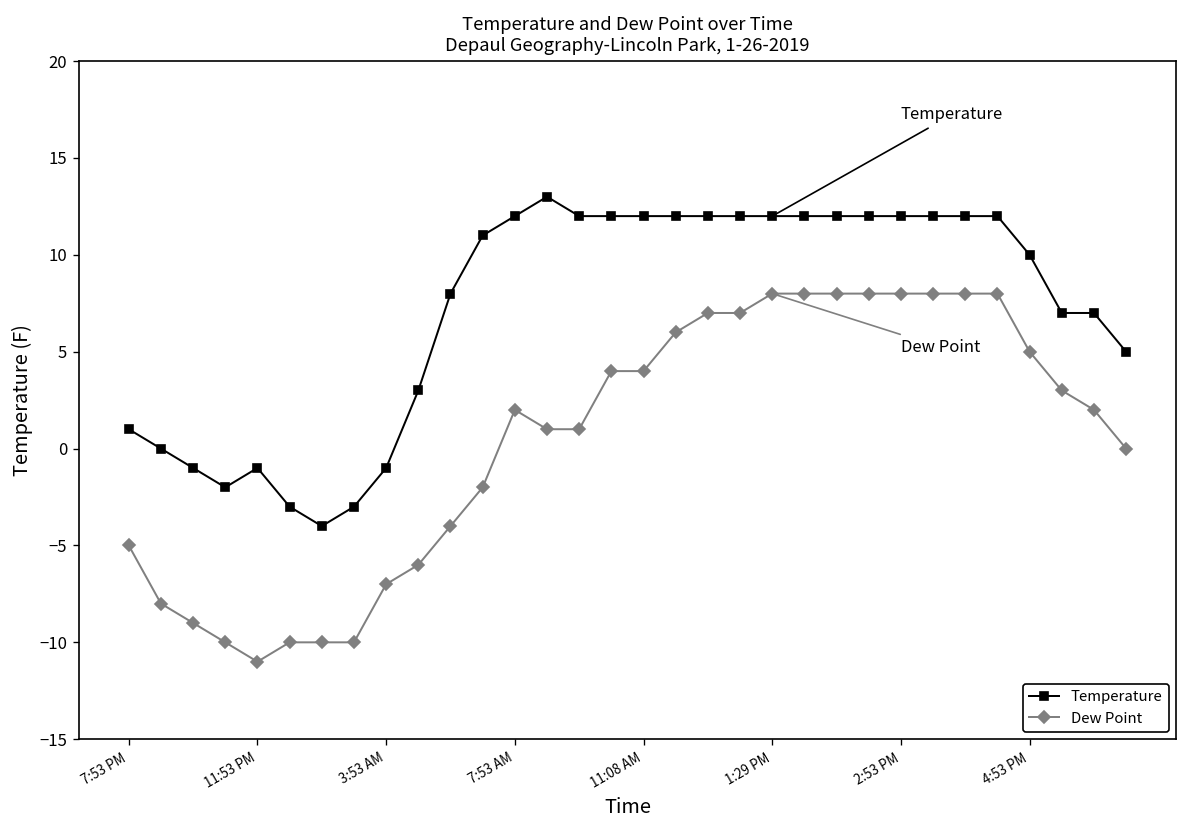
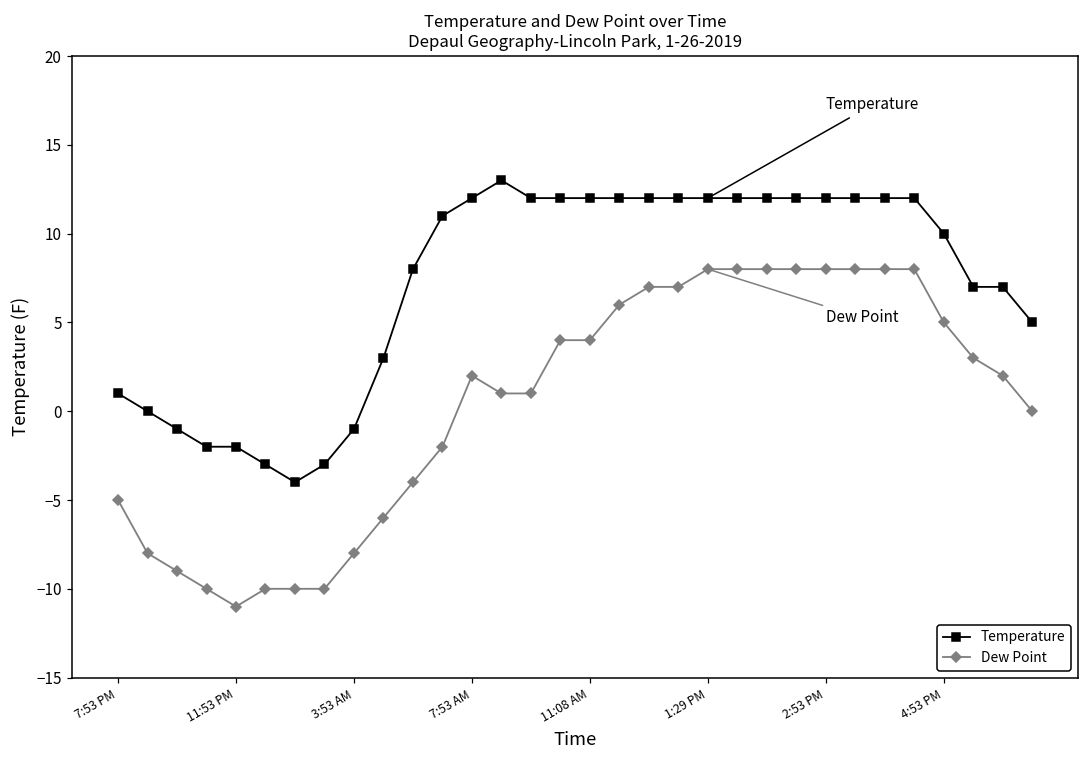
Temperature, 11:53 PM: -1 -> -2
Dew Point, 3:53 AM: -7 -> -8
